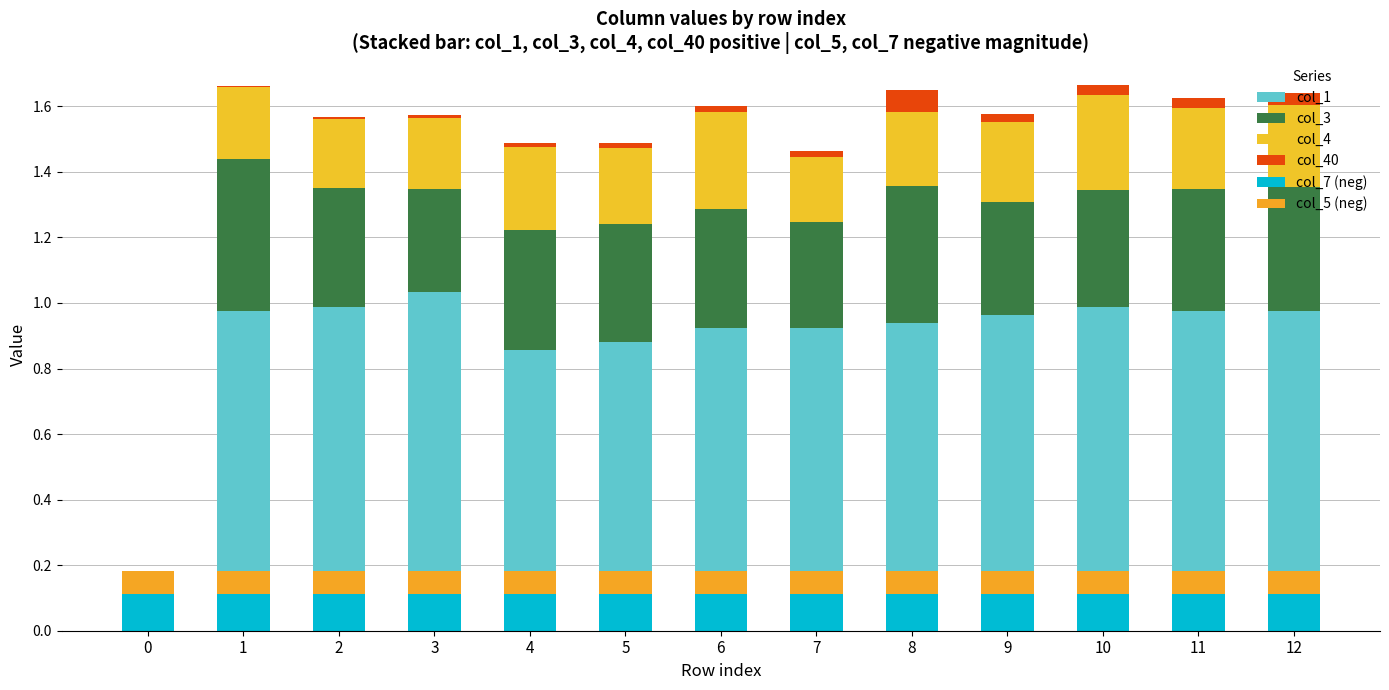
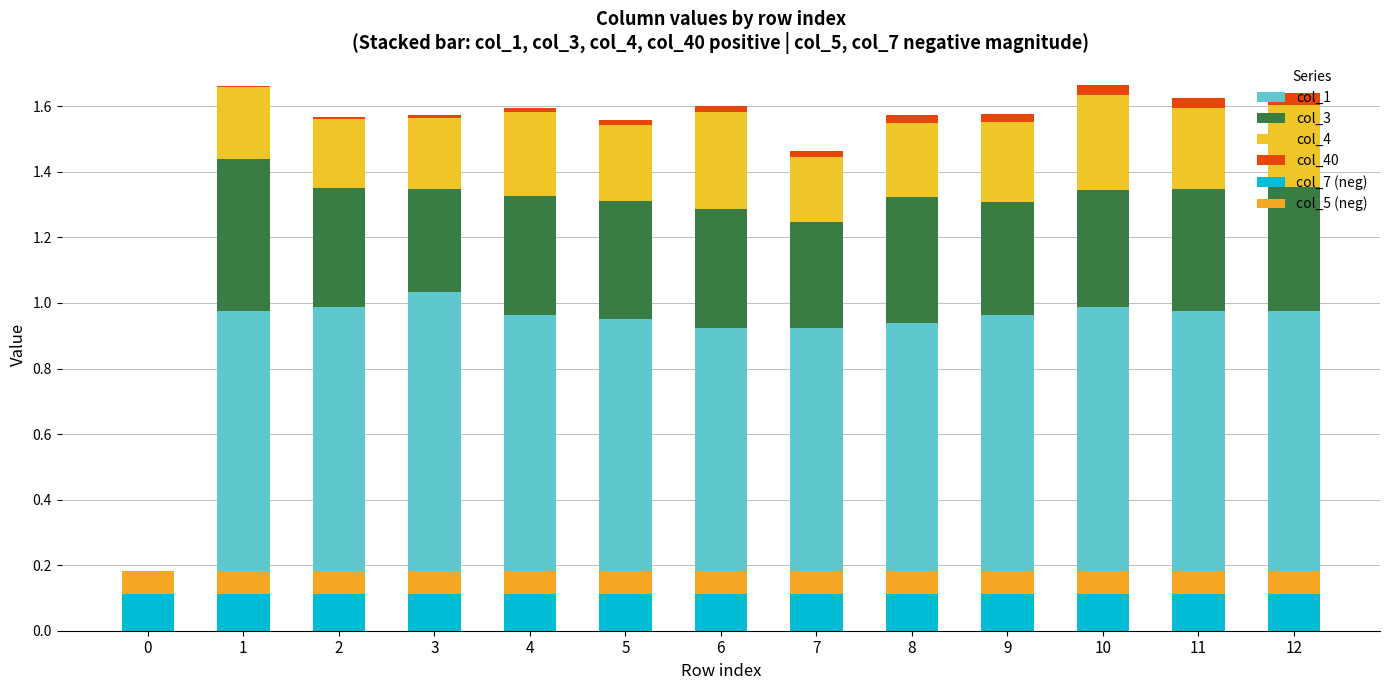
col_1, 4: 0.86 -> 0.96
col_1, 5: 0.88 -> 0.95
col_3, 8: 0.42 -> 0.39
col_40, 8: 0.07 -> 0.02
